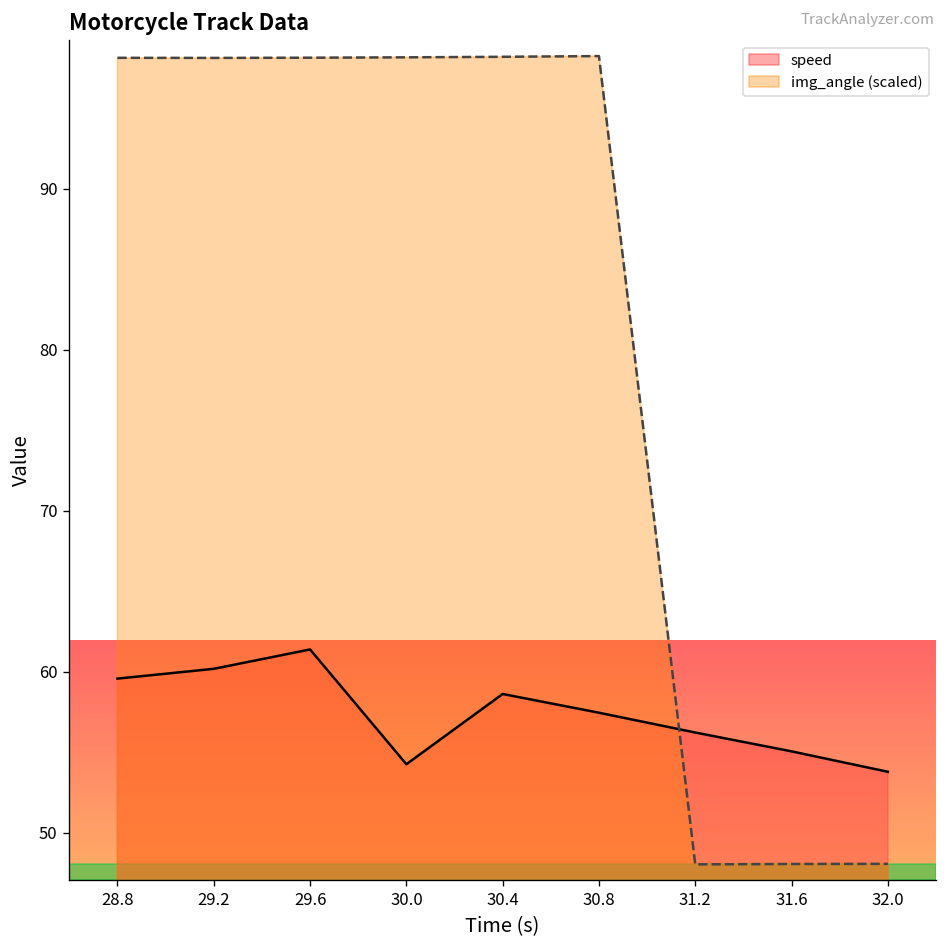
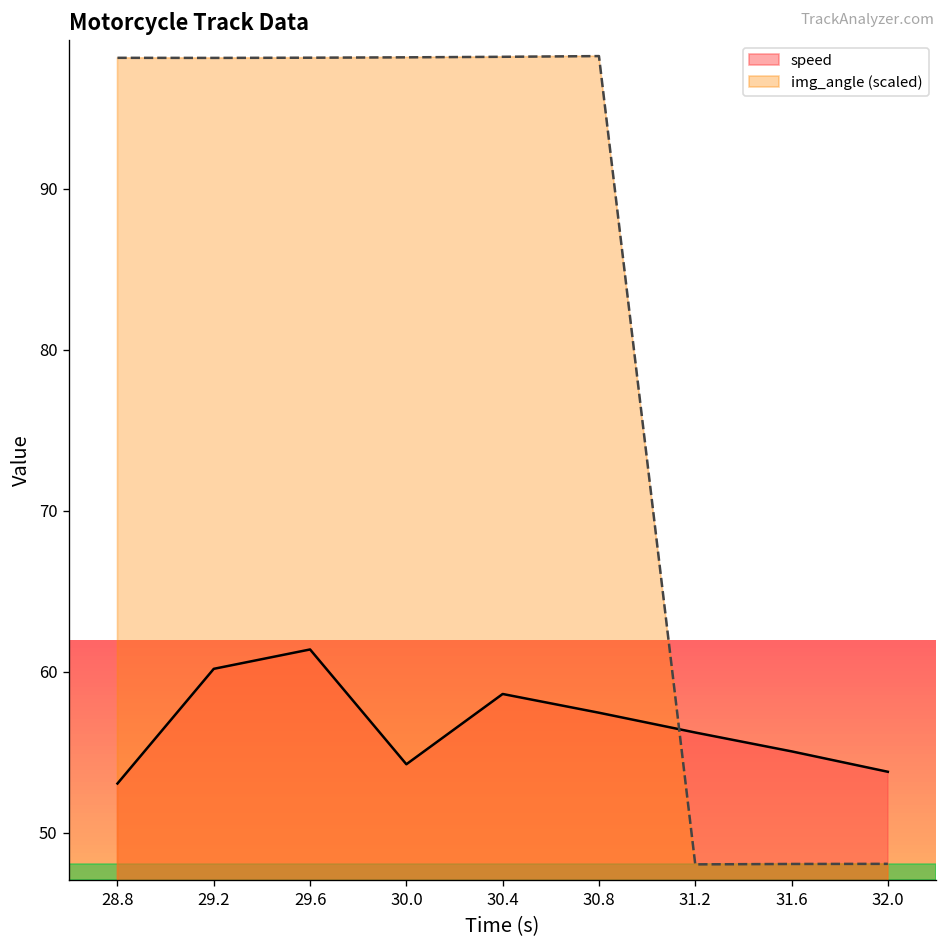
speed, 28.8: 59.6 -> 53.1
